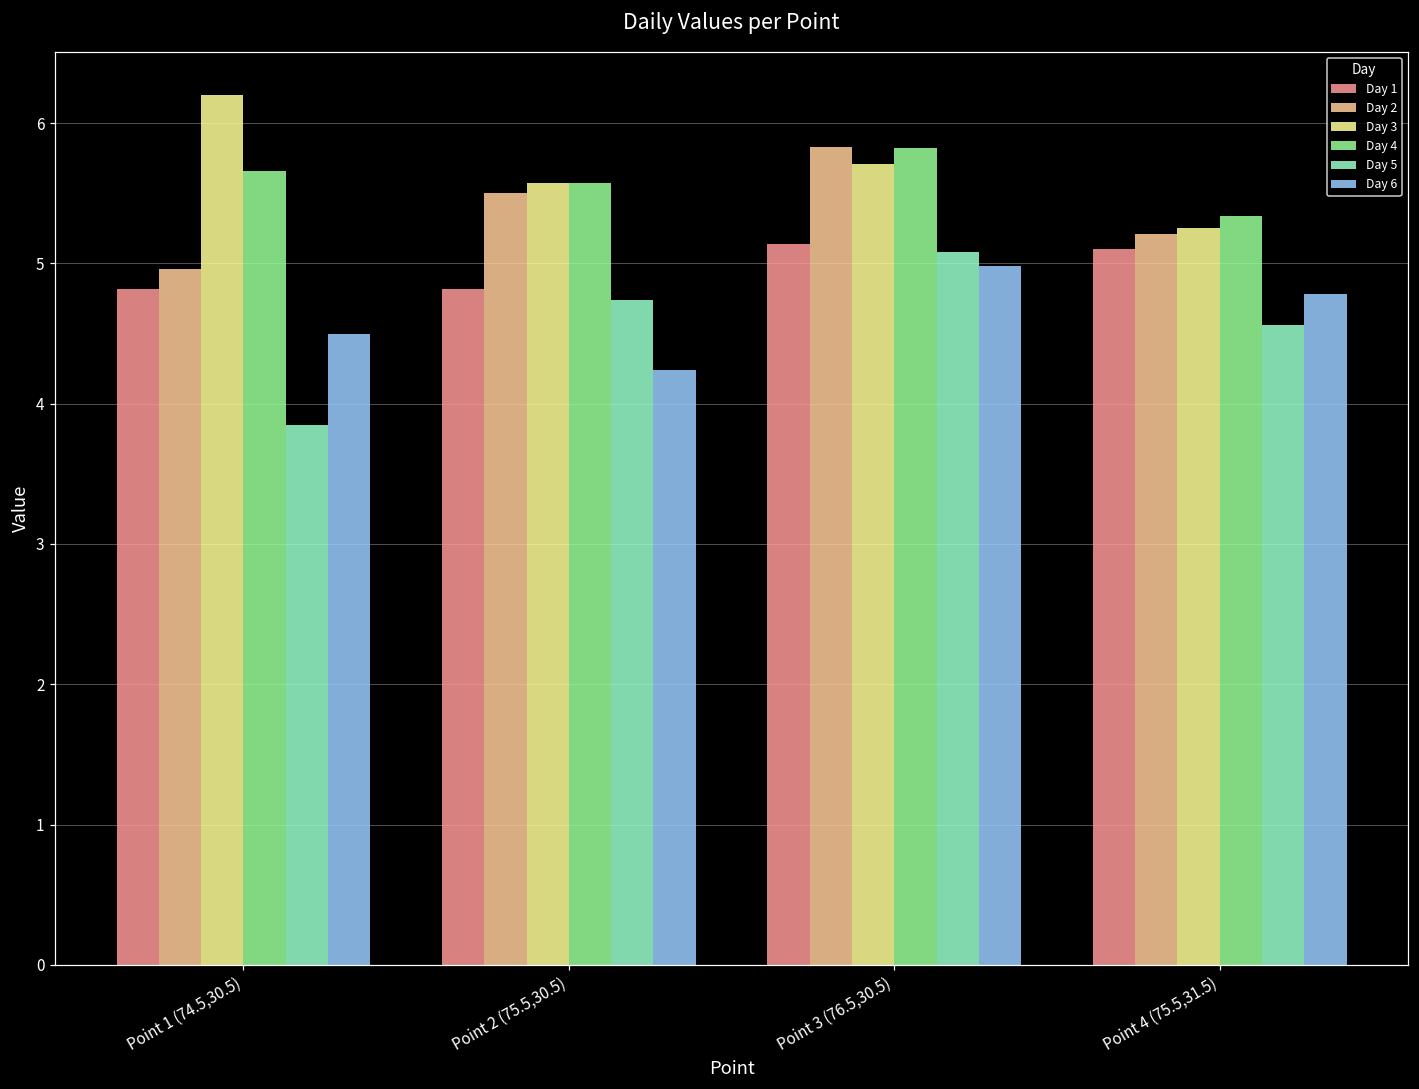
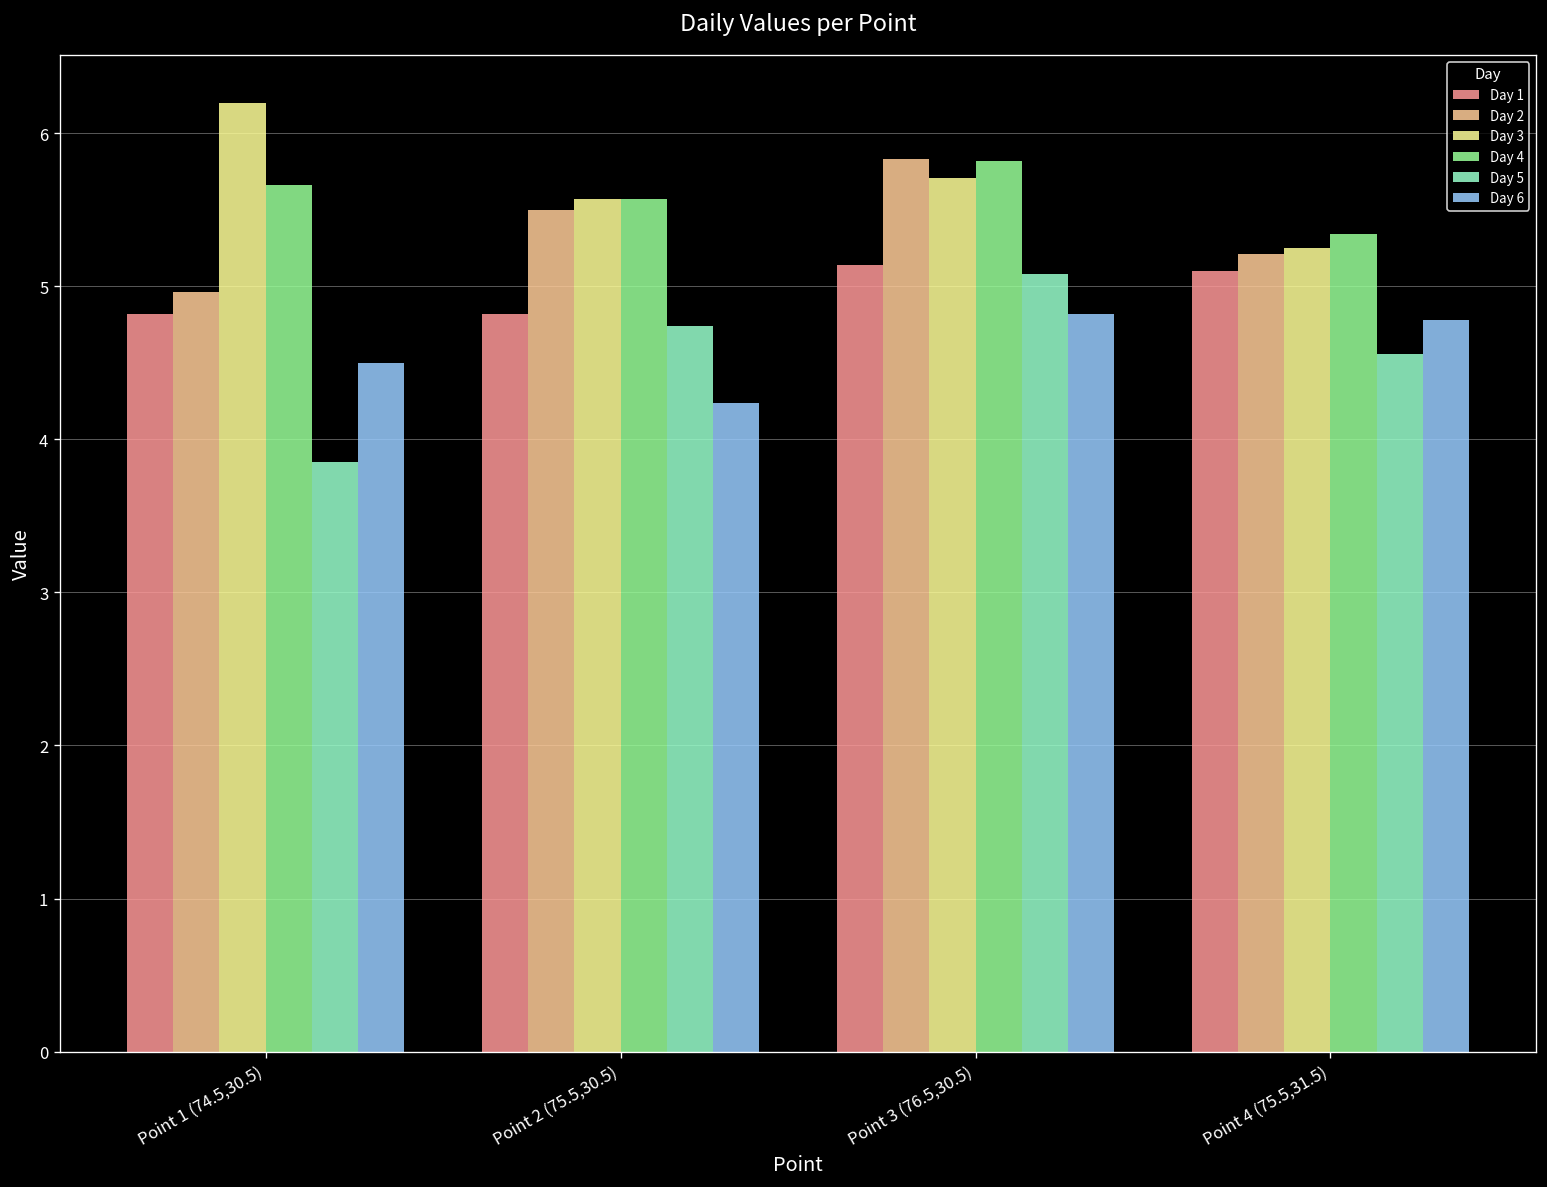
Day 6, Point 3 (76.5,30.5): 4.98 -> 4.82
